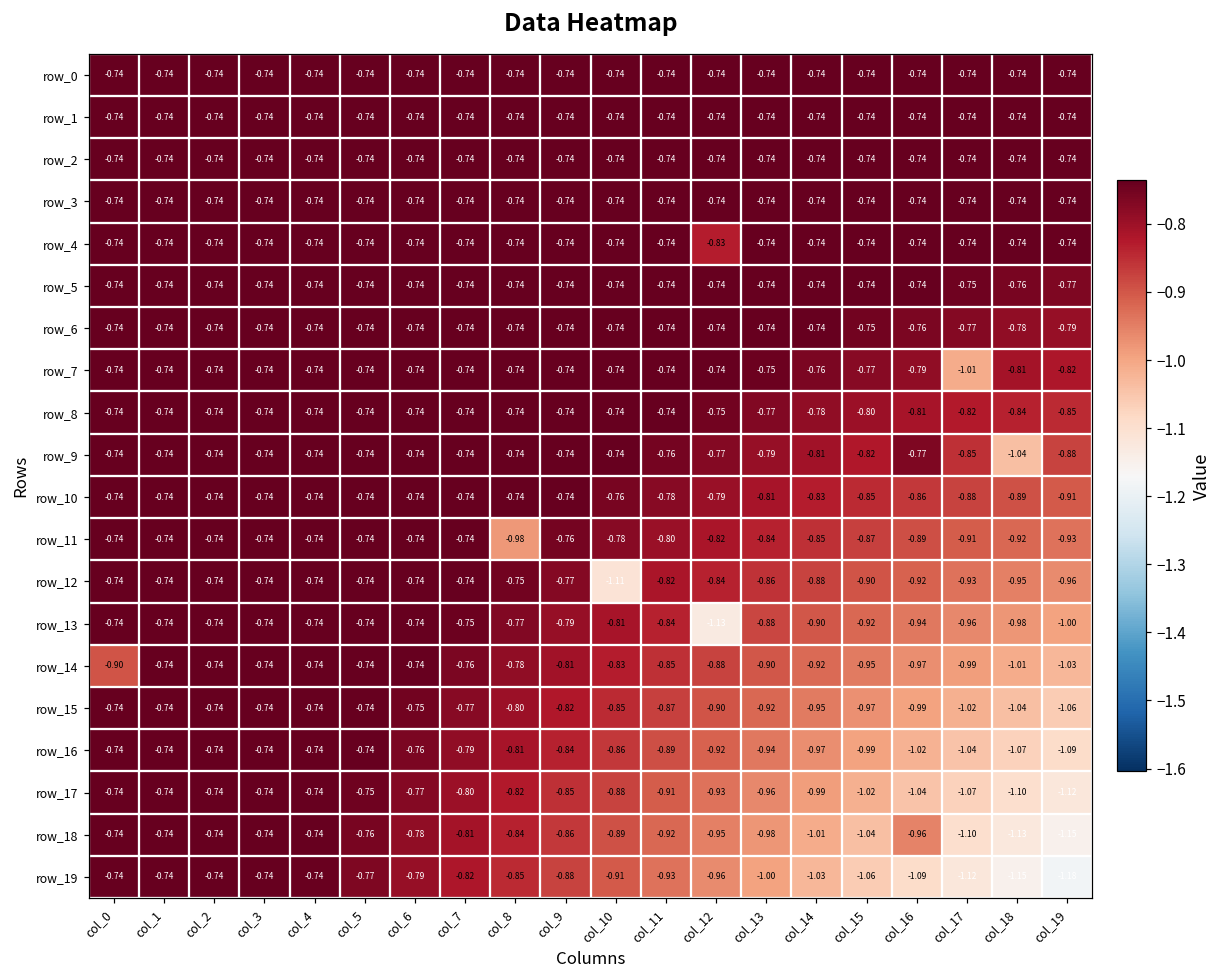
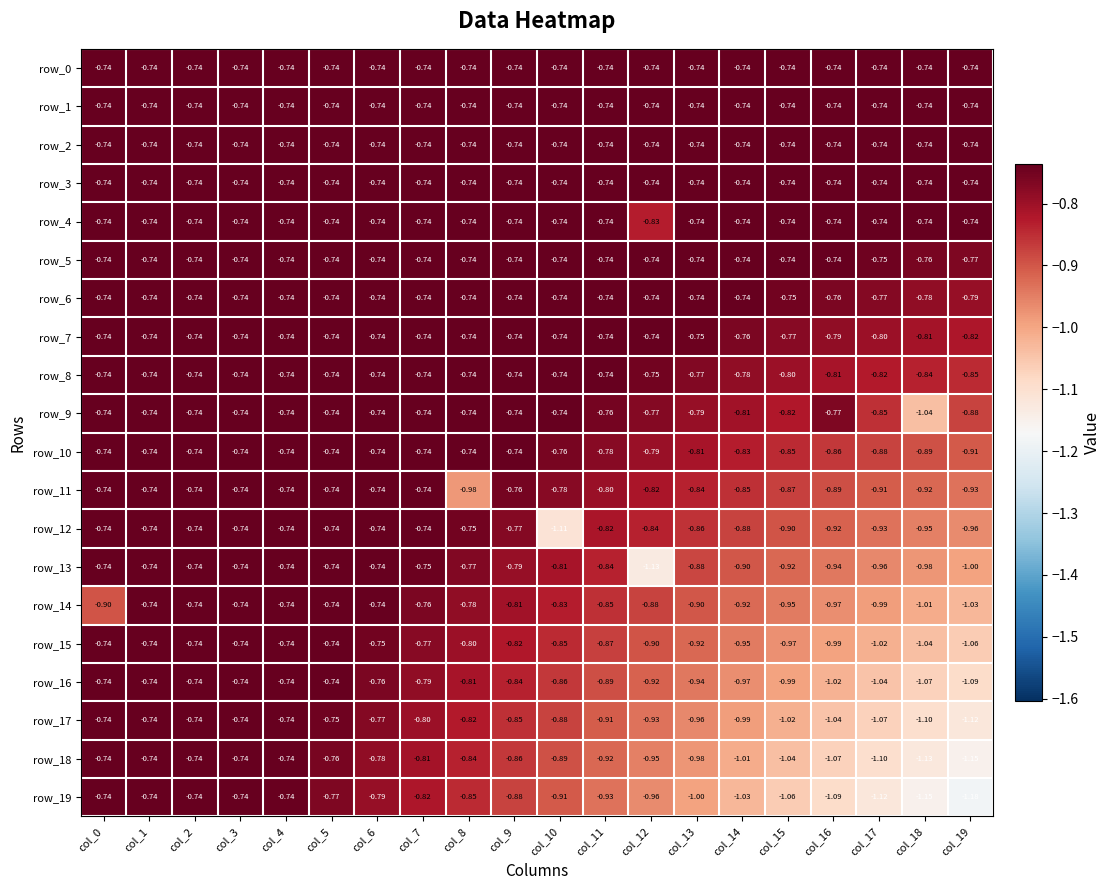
row_7, col_17: -1.01 -> -0.80
row_18, col_16: -0.96 -> -1.07
